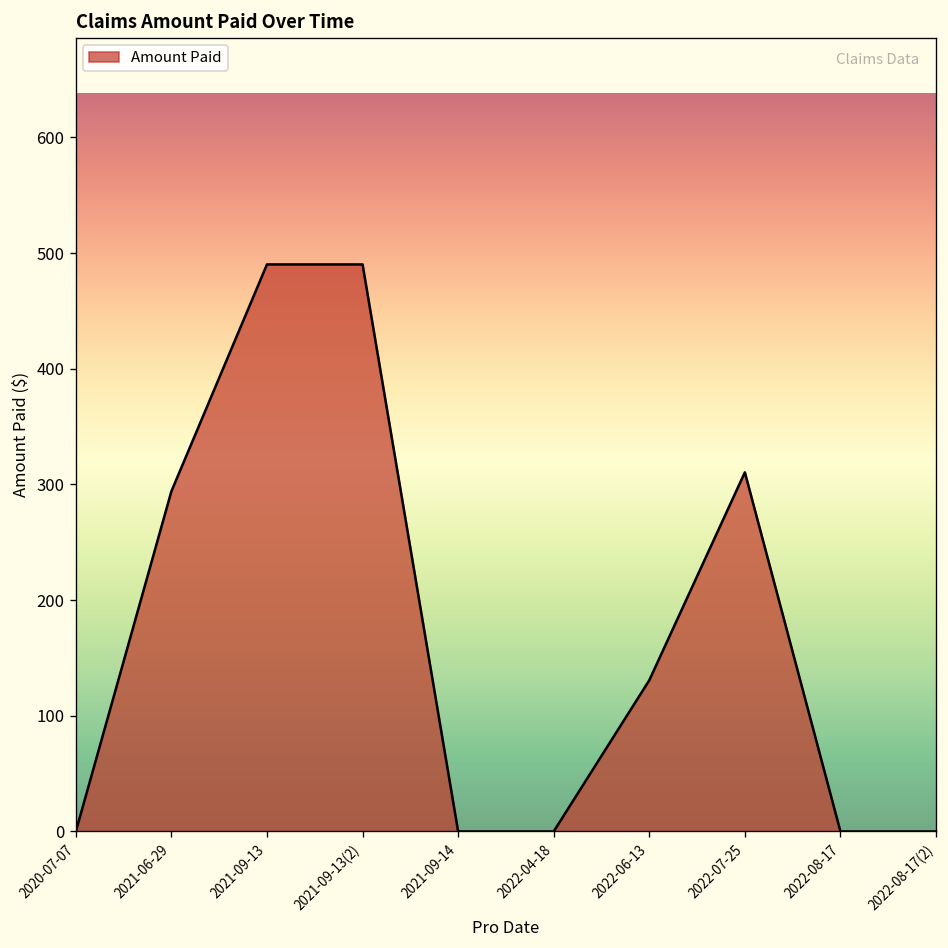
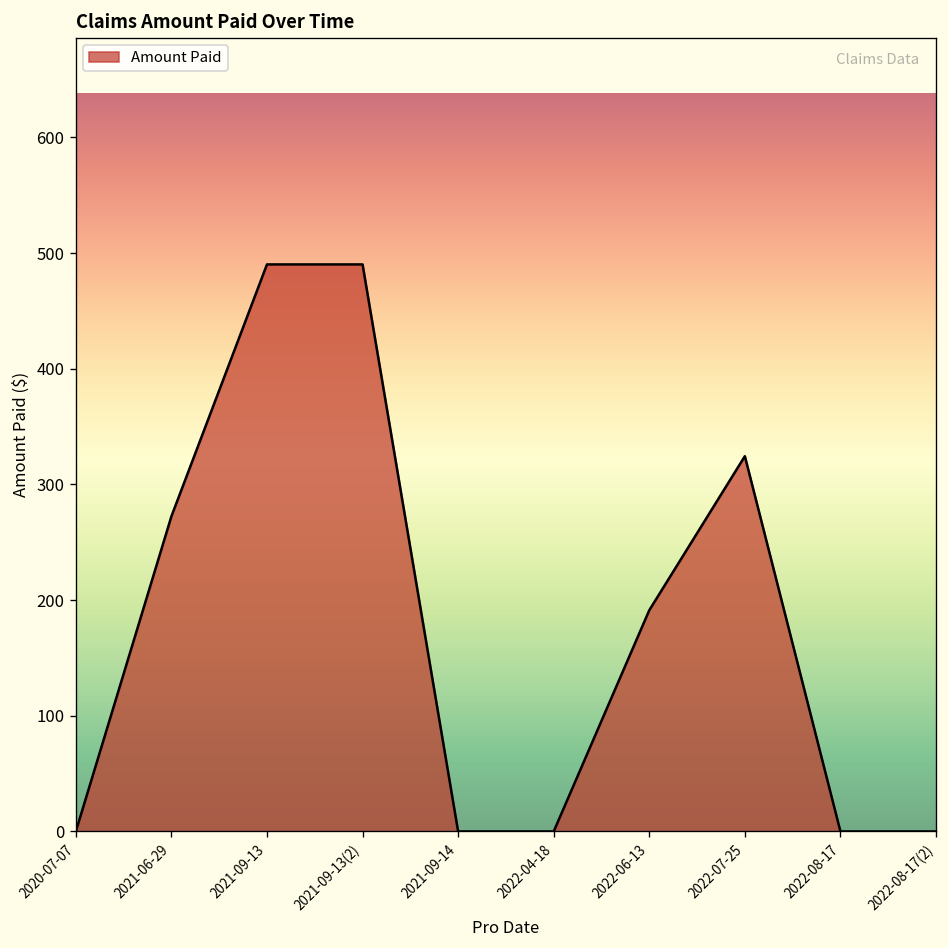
2021-06-29: 290 -> 270
2022-06-13: 130 -> 190
2022-07-25: 310 -> 320
